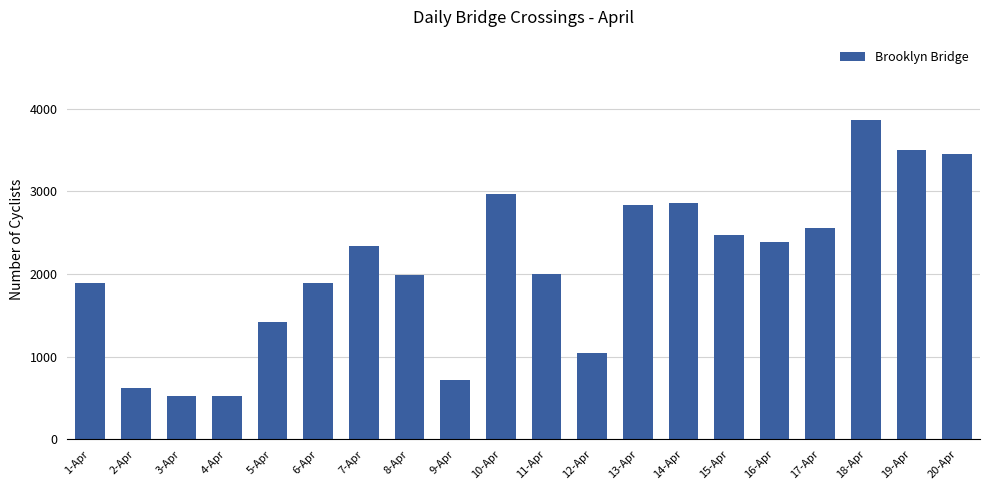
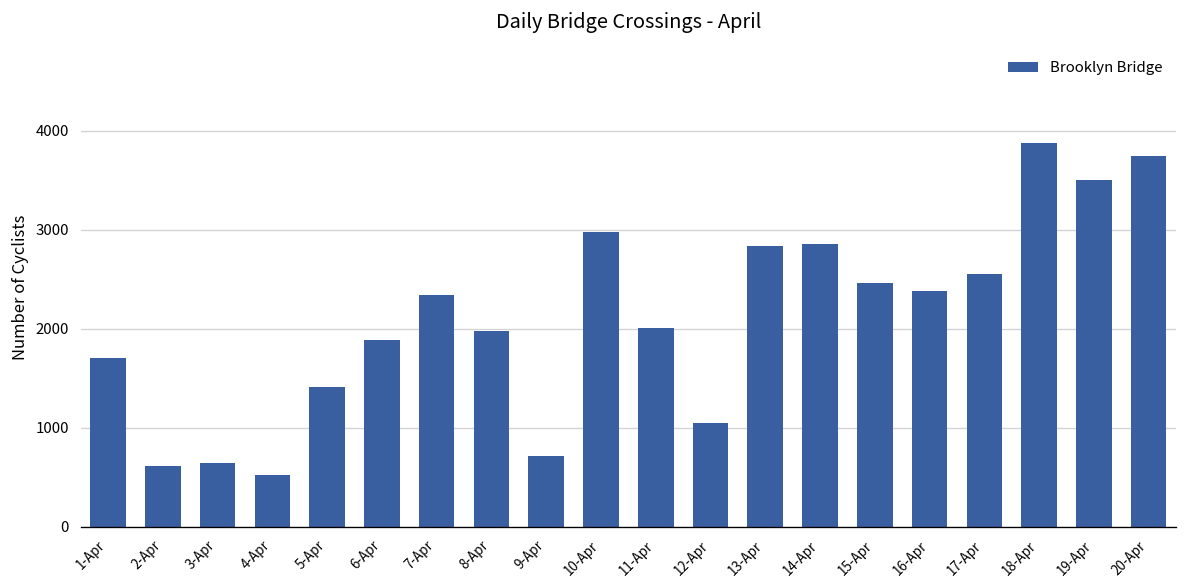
1-Apr: 1900 -> 1700
3-Apr: 500 -> 600
20-Apr: 3500 -> 3700
